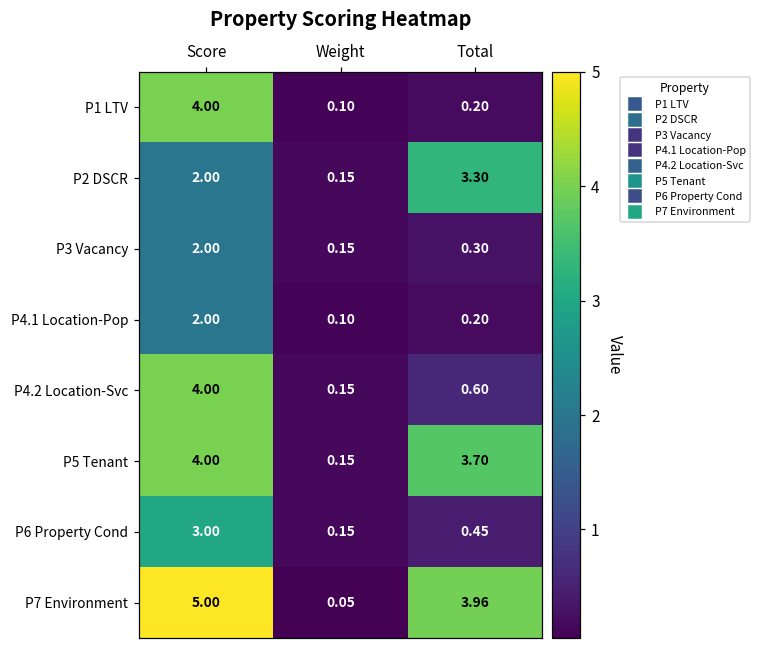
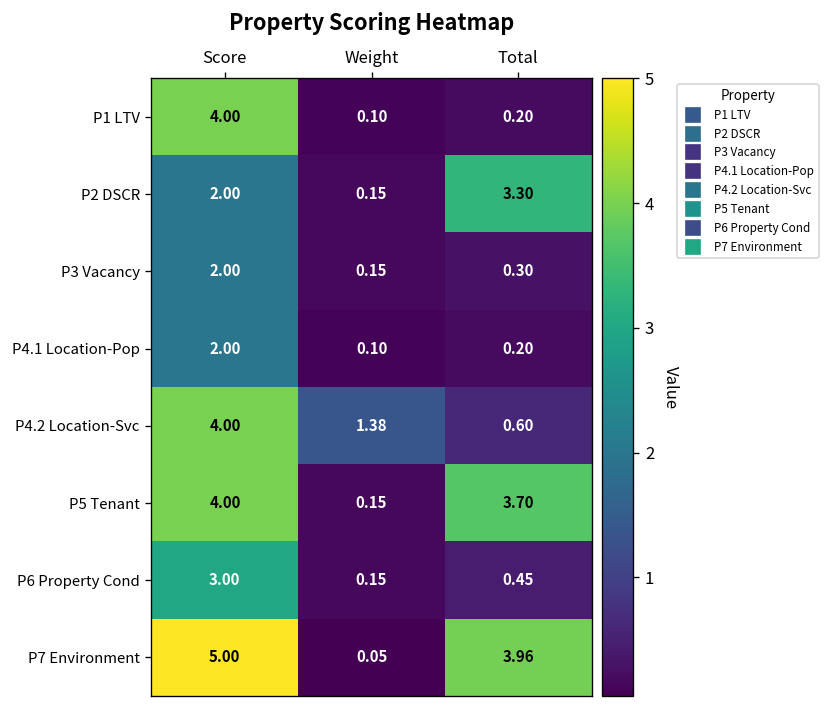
P4.2 Location-Svc, Weight: 0.15 -> 1.38
